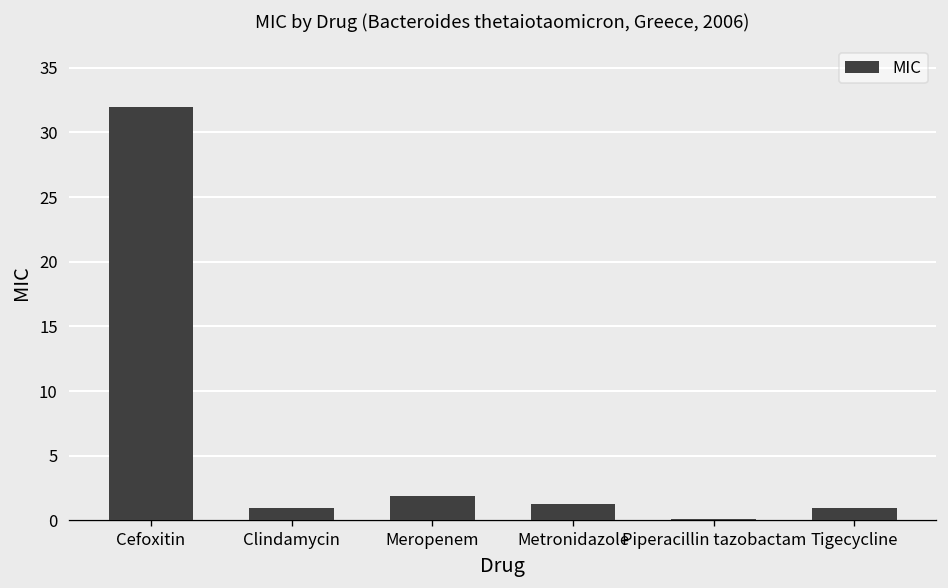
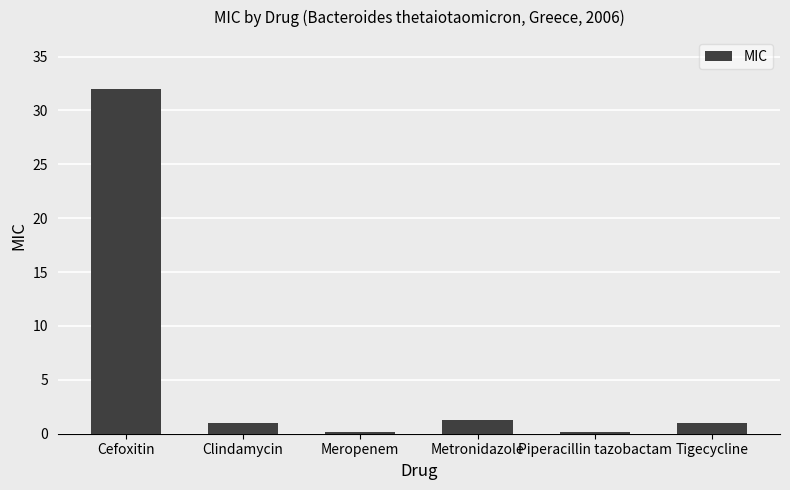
Meropenem: 1.9 -> 0.1
